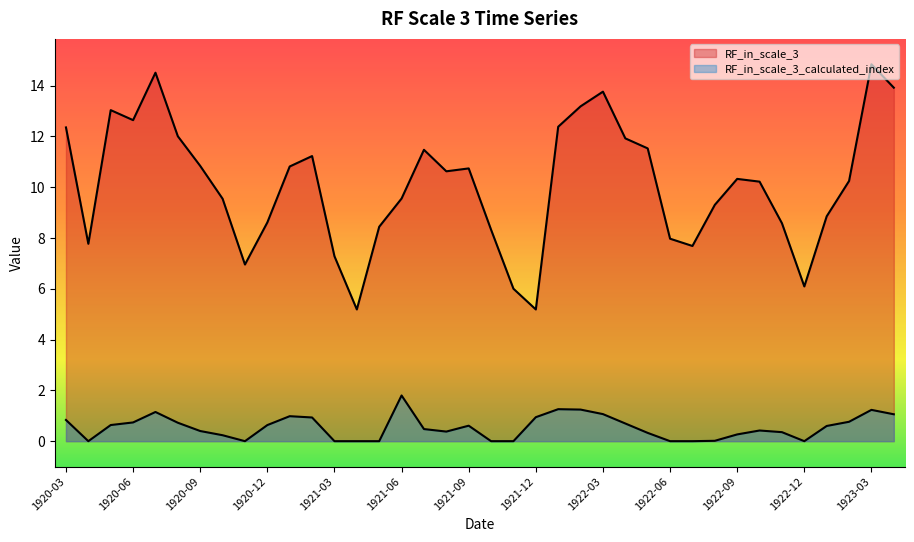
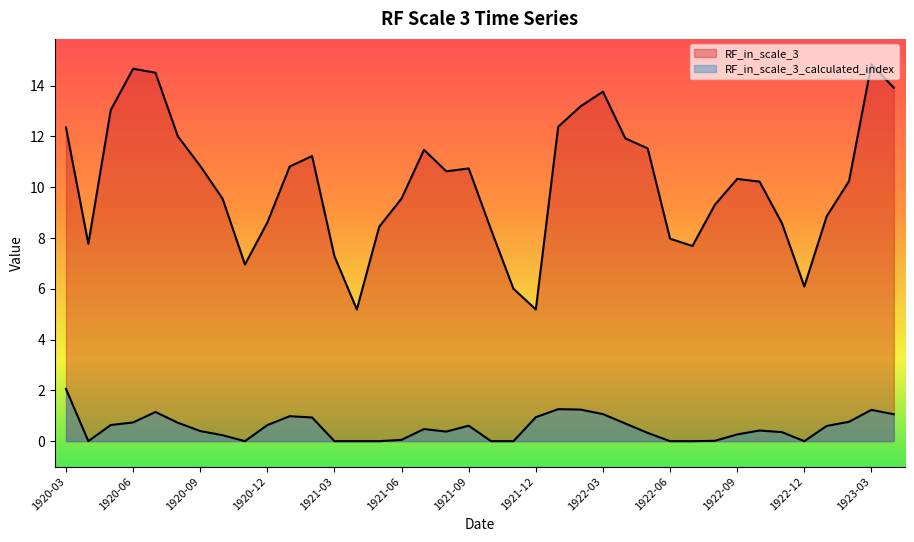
RF_in_scale_3_calculated_index, 1920-03: 0.8 -> 2.1
RF_in_scale_3, 1920-06: 12.6 -> 14.7
RF_in_scale_3_calculated_index, 1921-06: 1.8 -> 0.1
